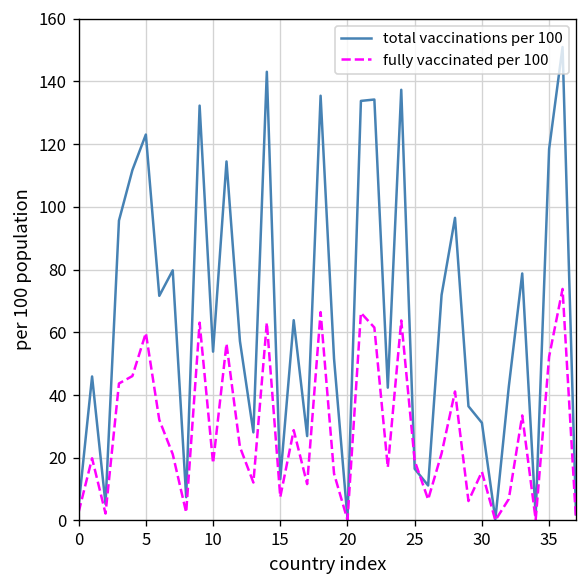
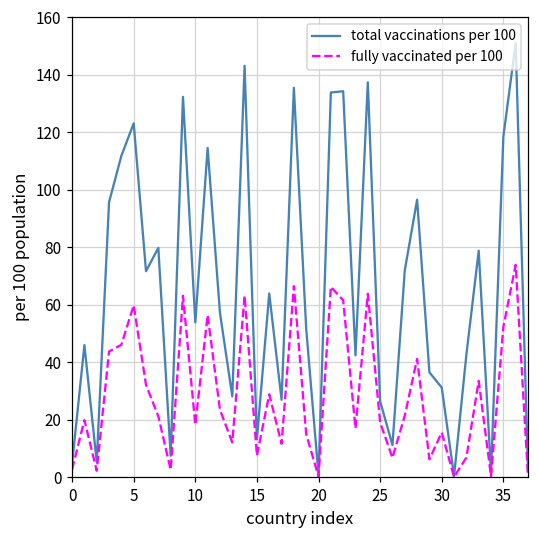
total vaccinations per 100, 25: 16 -> 26
